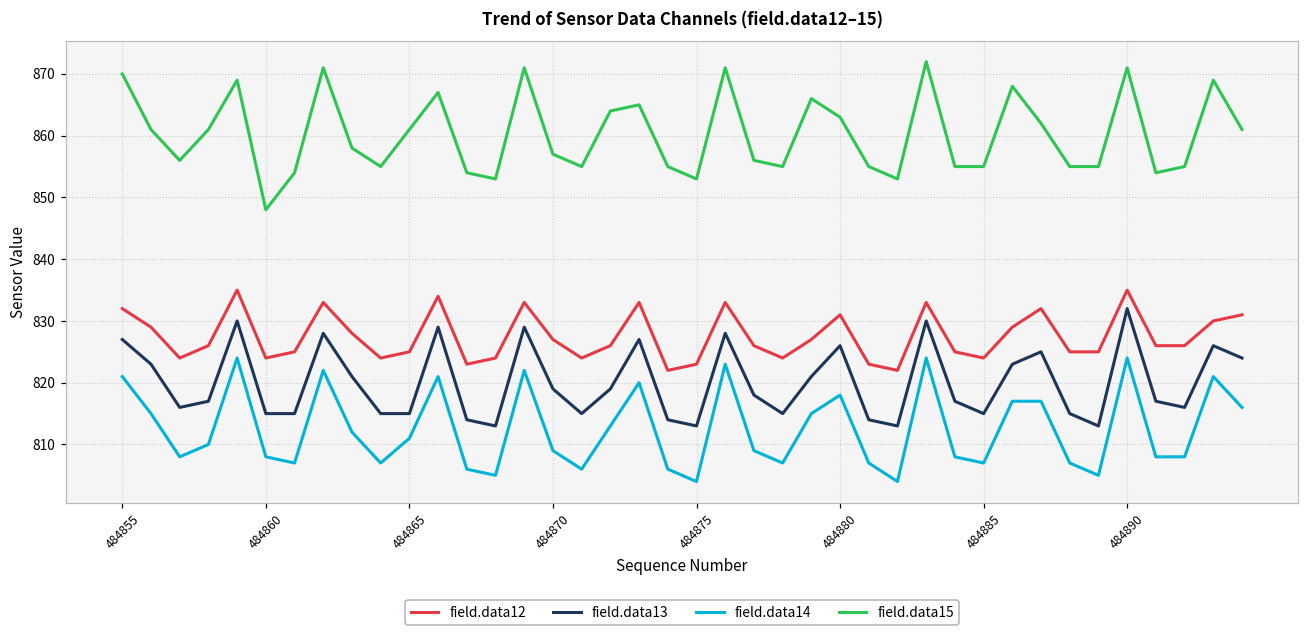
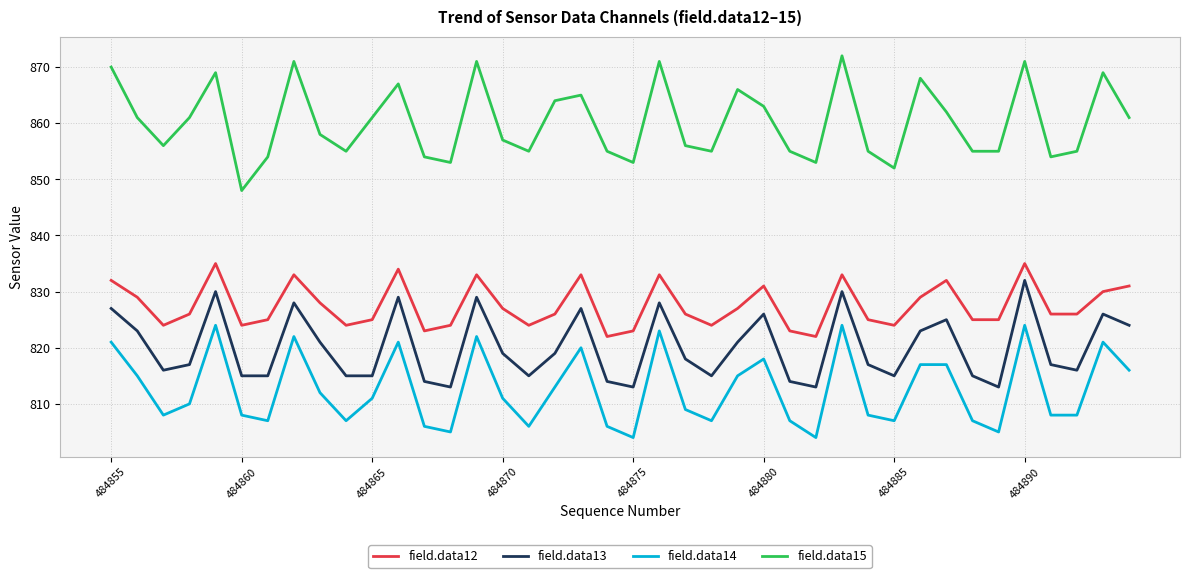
field.data14, 484870: 809 -> 811
field.data15, 484885: 855 -> 852
